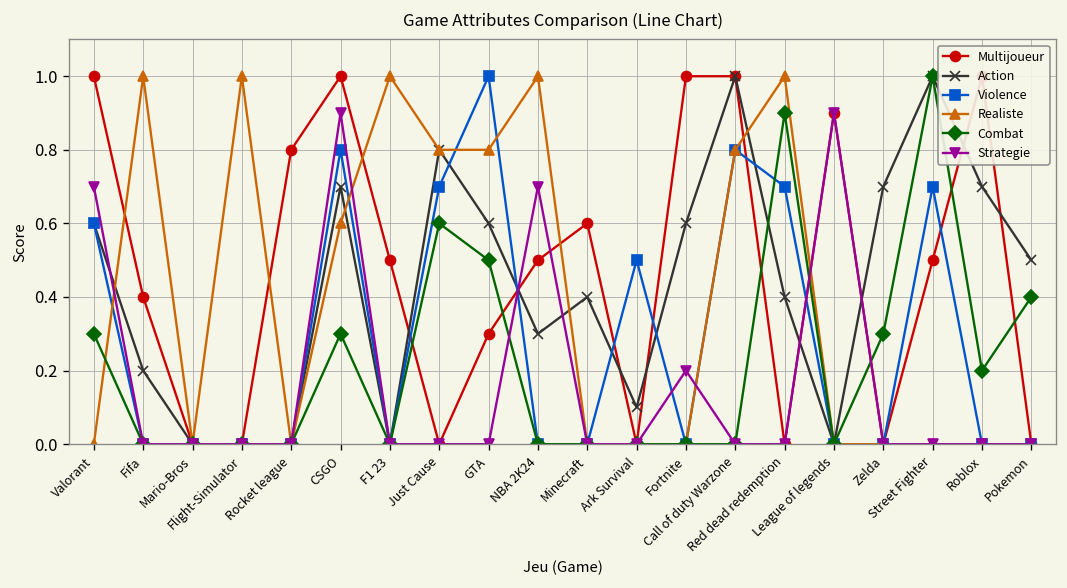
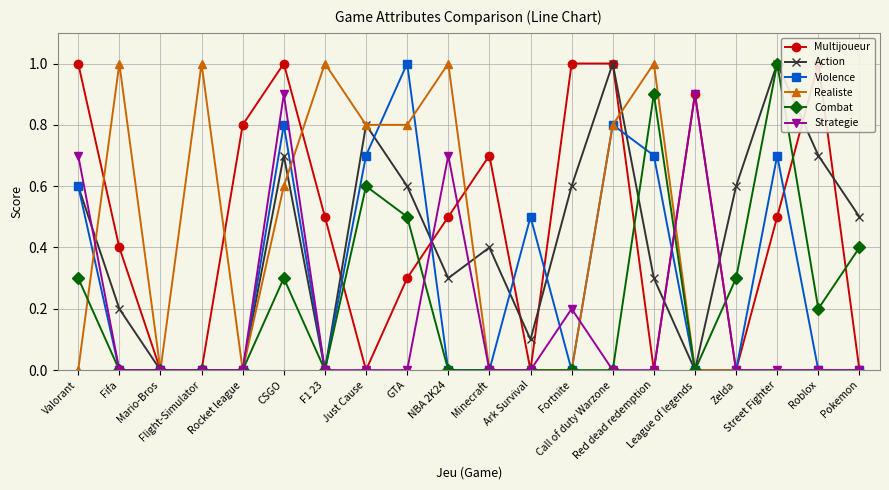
Multijoueur, Minecraft: 0.6 -> 0.7
Action, Red dead redemption: 0.4 -> 0.3
Action, Zelda: 0.7 -> 0.6
